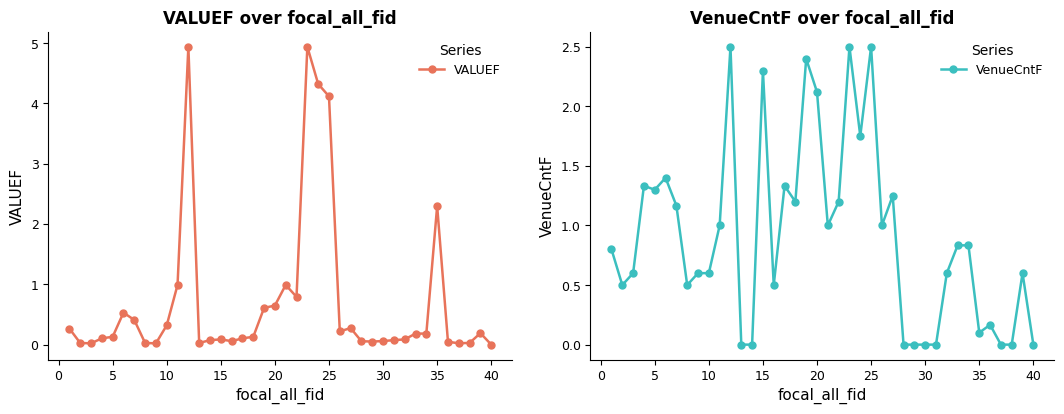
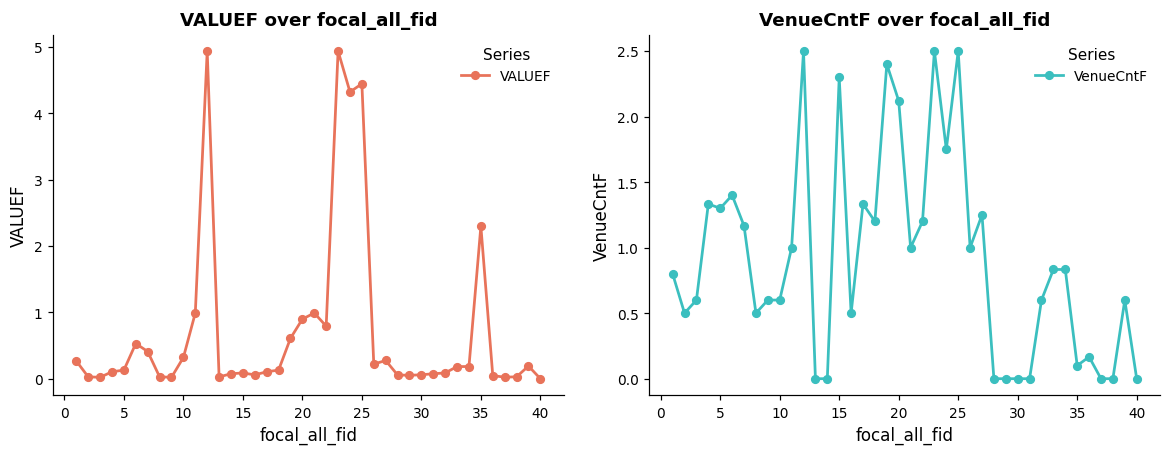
VALUEF over focal_all_fid, 20: 0.6 -> 0.9
VALUEF over focal_all_fid, 25: 4.1 -> 4.4
